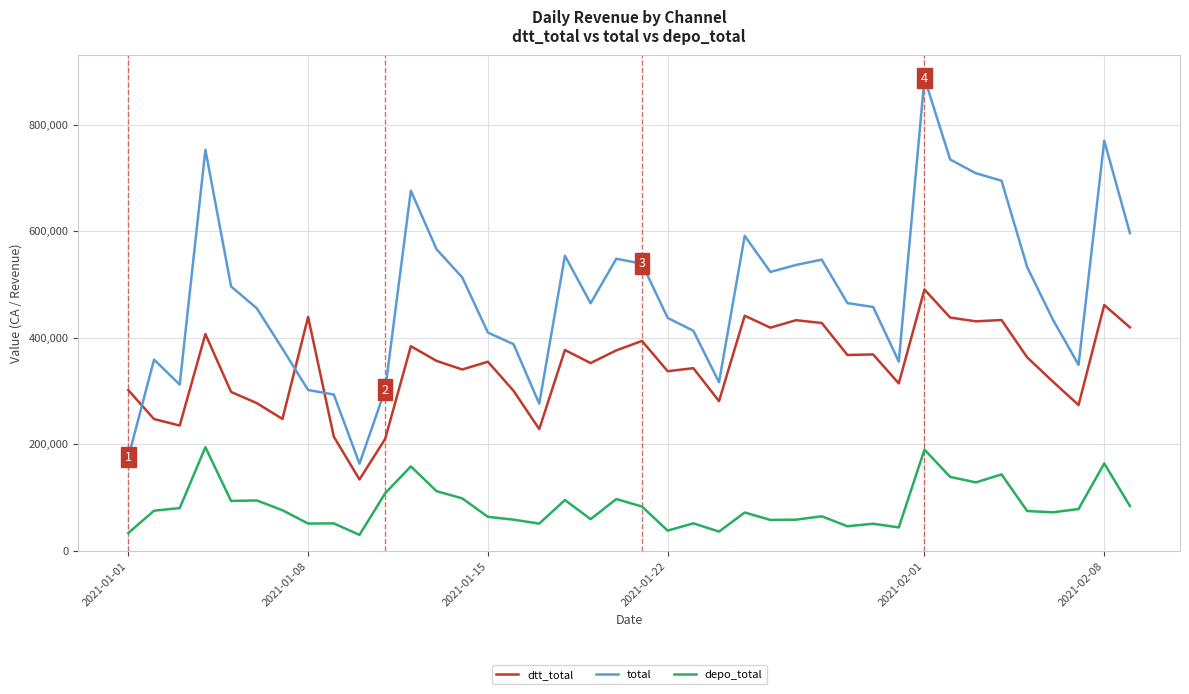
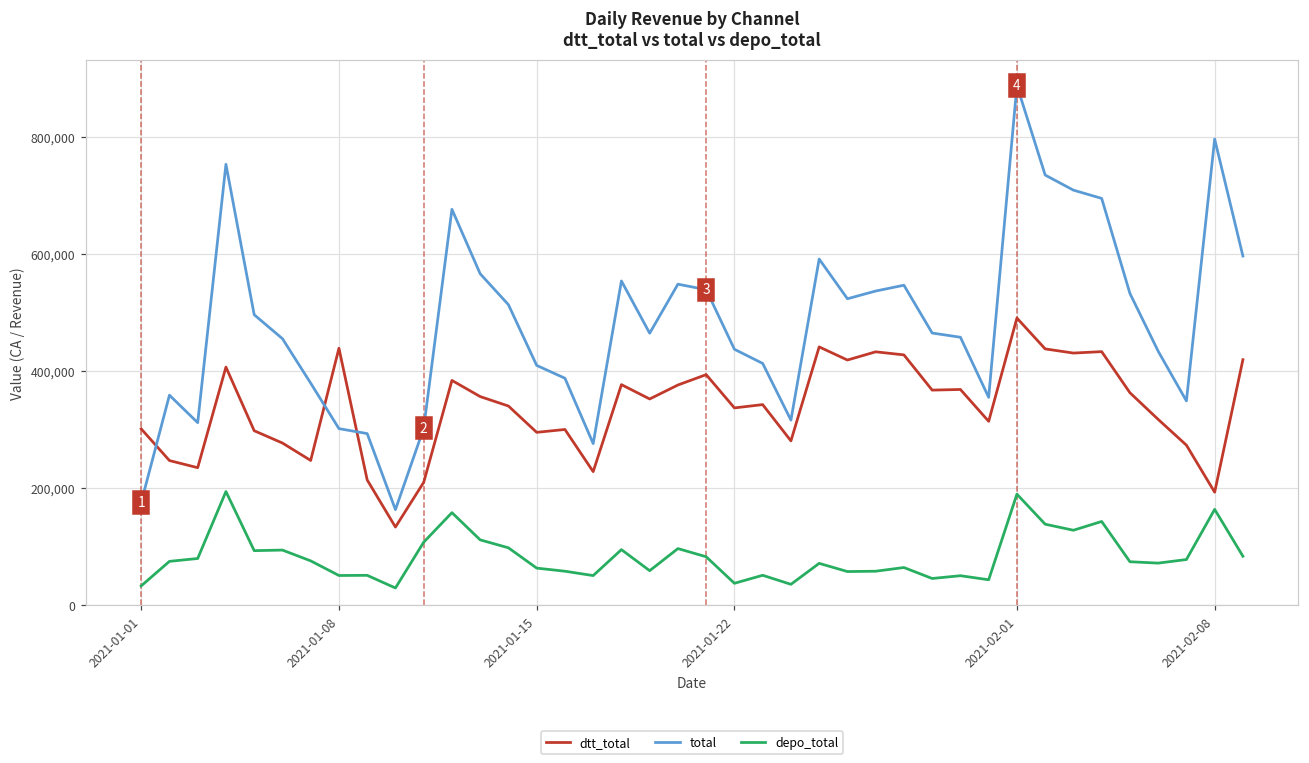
dtt_total, 2021-01-15: 350,000 -> 300,000
dtt_total, 2021-02-08: 460,000 -> 190,000
total, 2021-02-08: 770,000 -> 800,000
